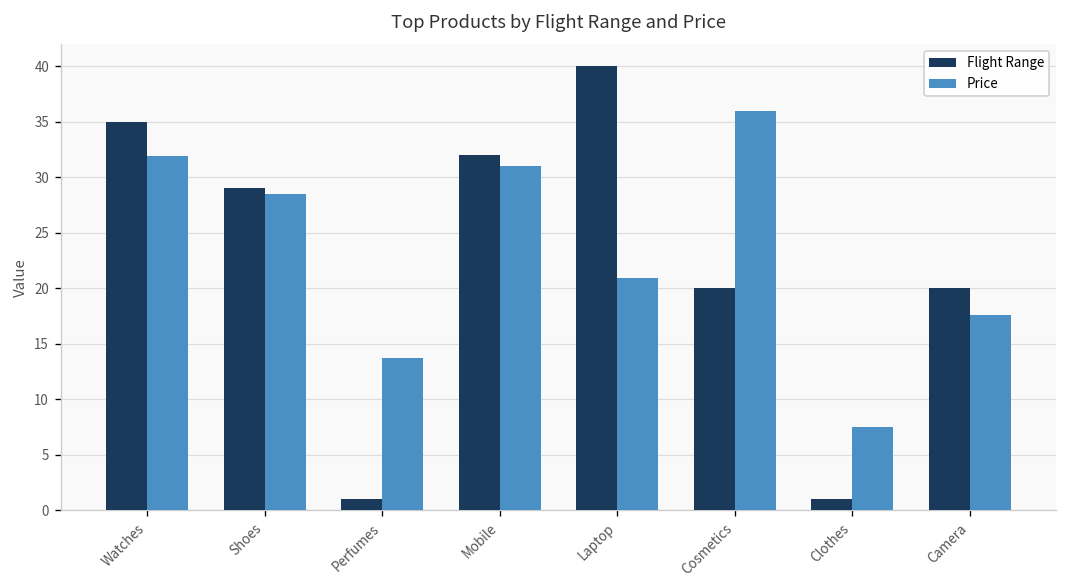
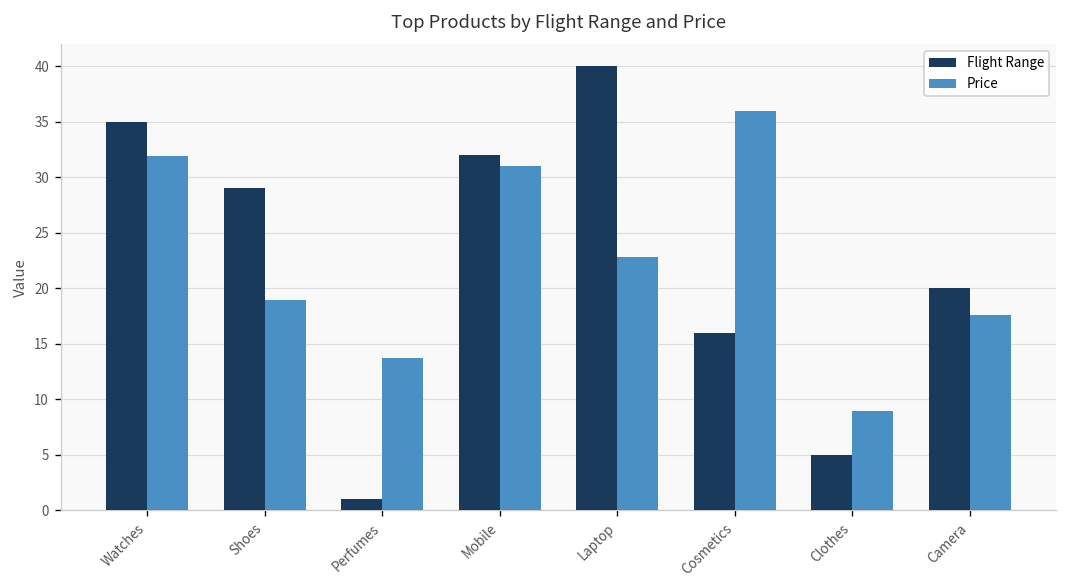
Price, Shoes: 28 -> 19
Price, Laptop: 21 -> 23
Flight Range, Cosmetics: 20 -> 16
Flight Range, Clothes: 1 -> 5
Price, Clothes: 7 -> 9
